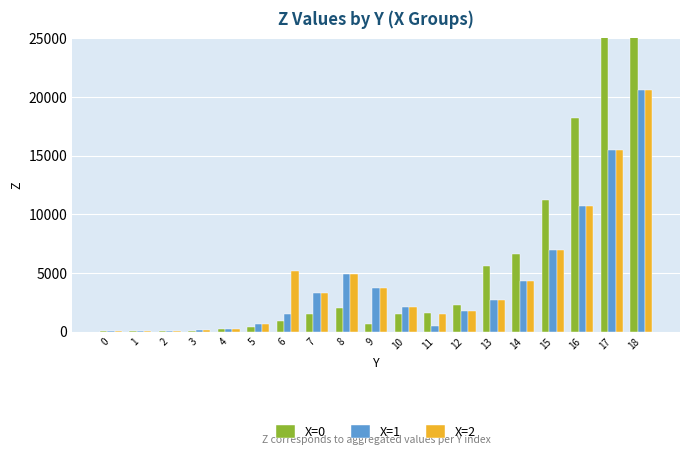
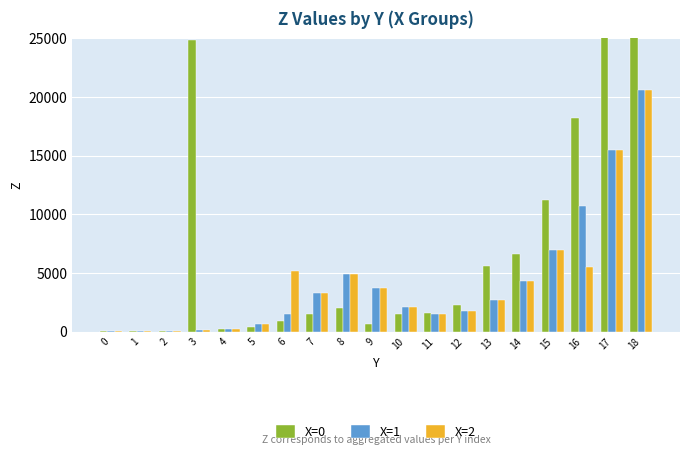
X=0, 3: 100 -> 24800
X=1, 11: 500 -> 1500
X=2, 16: 10700 -> 5500
